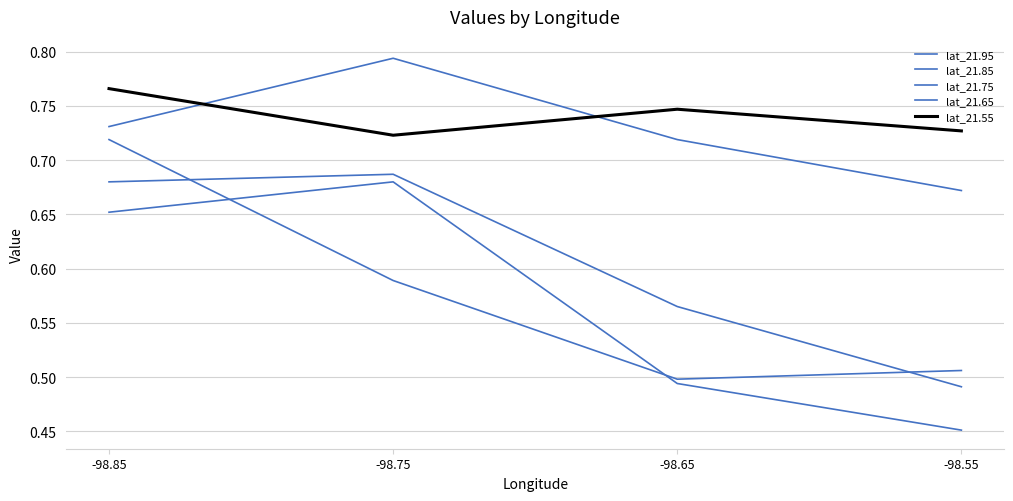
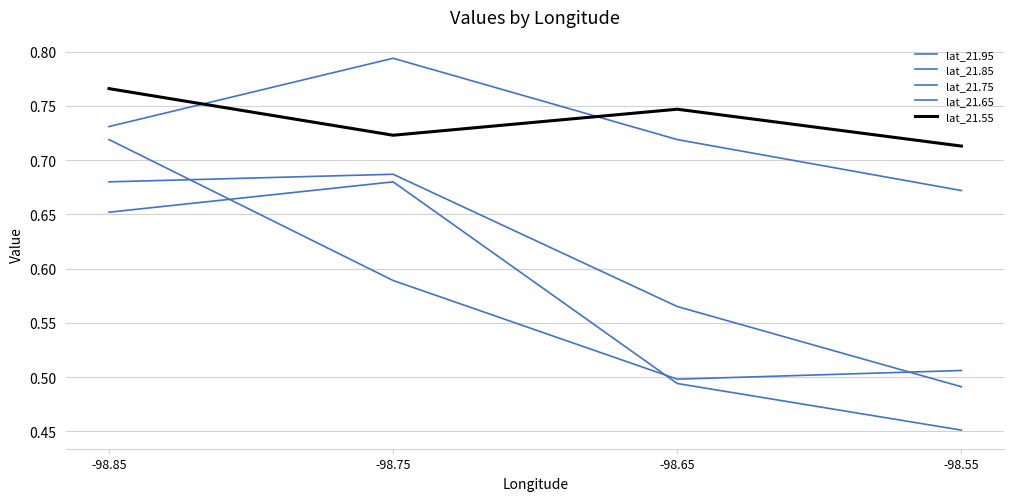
lat_21.55, -98.55: 0.727 -> 0.713
